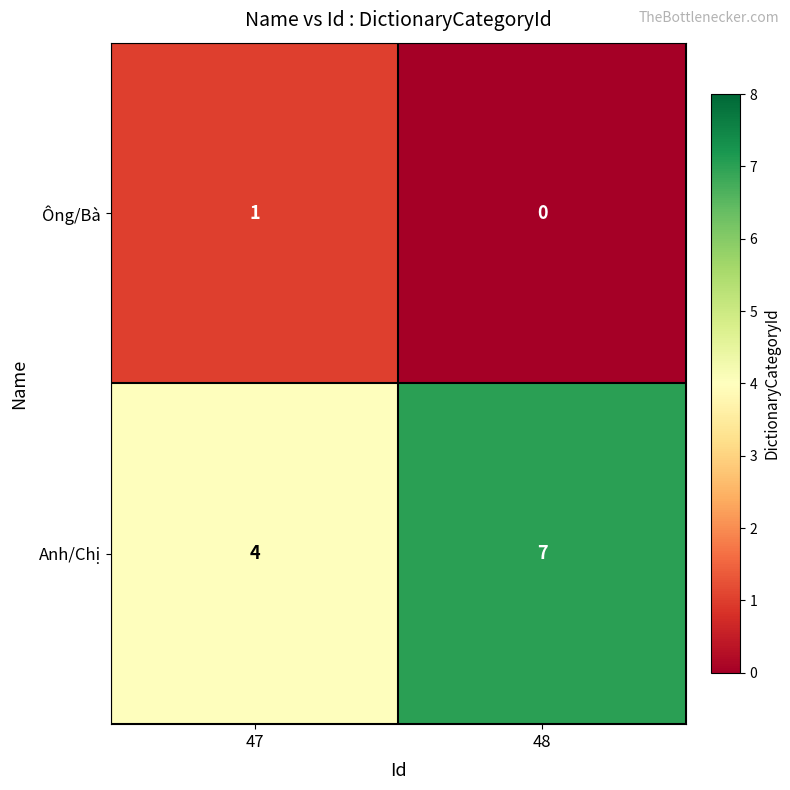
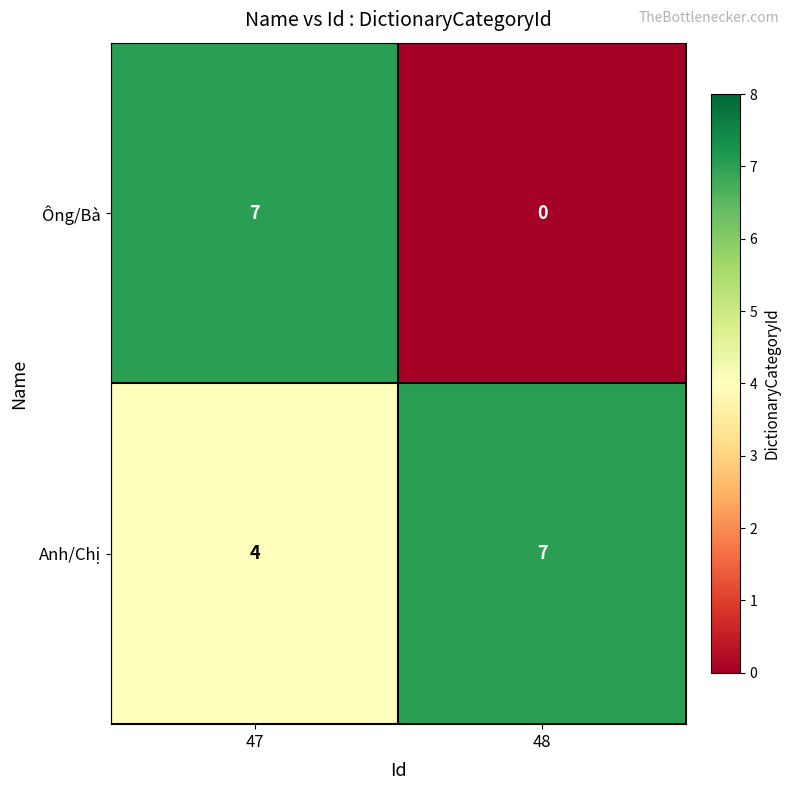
Ông/Bà, 47: 1 -> 7
